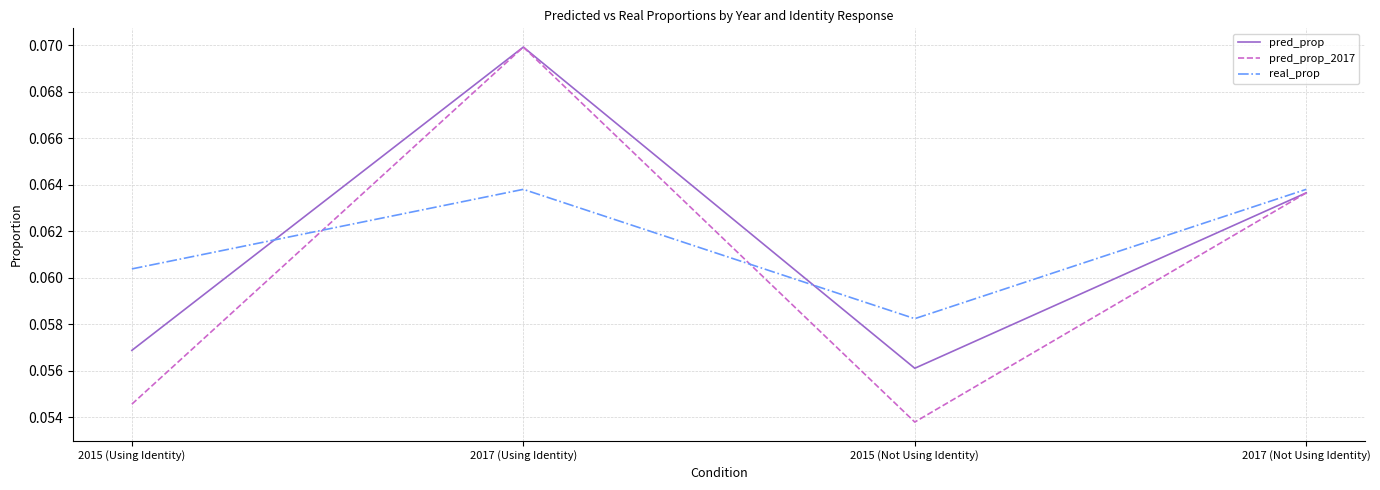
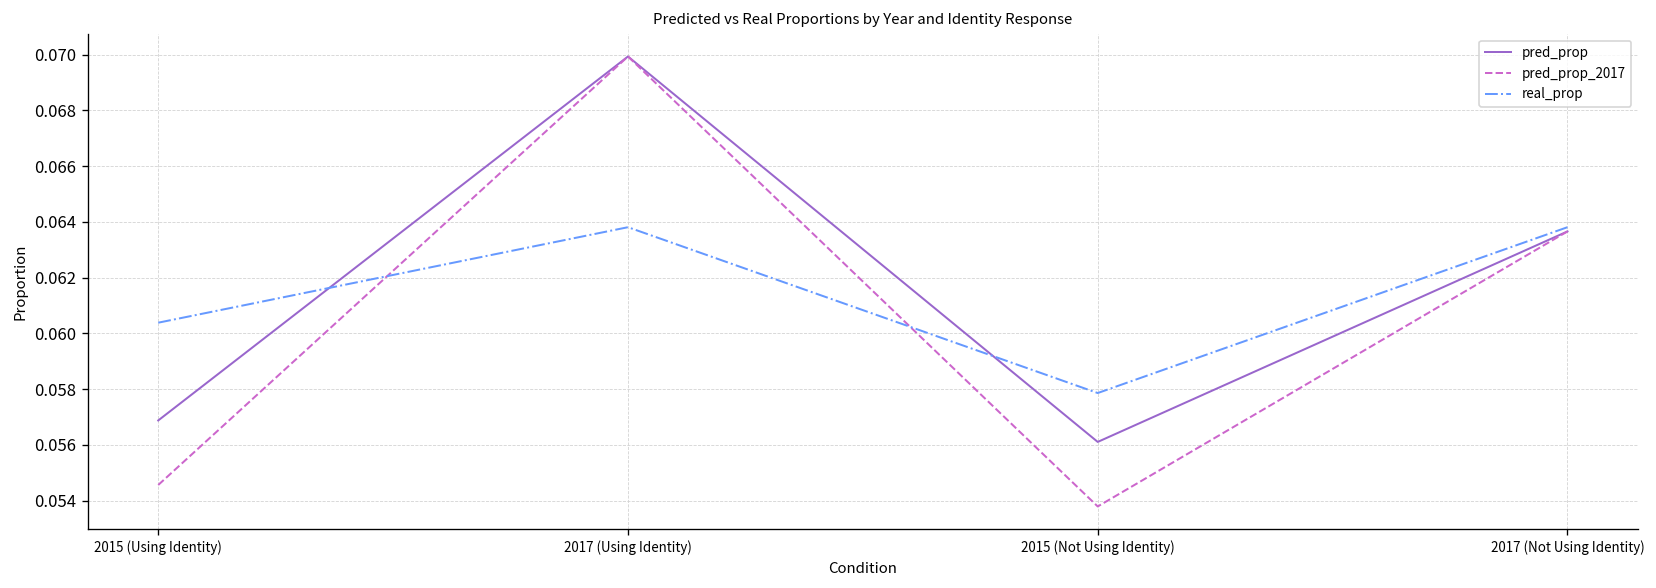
real_prop, 2015 (Not Using Identity): 0.0582 -> 0.0579
